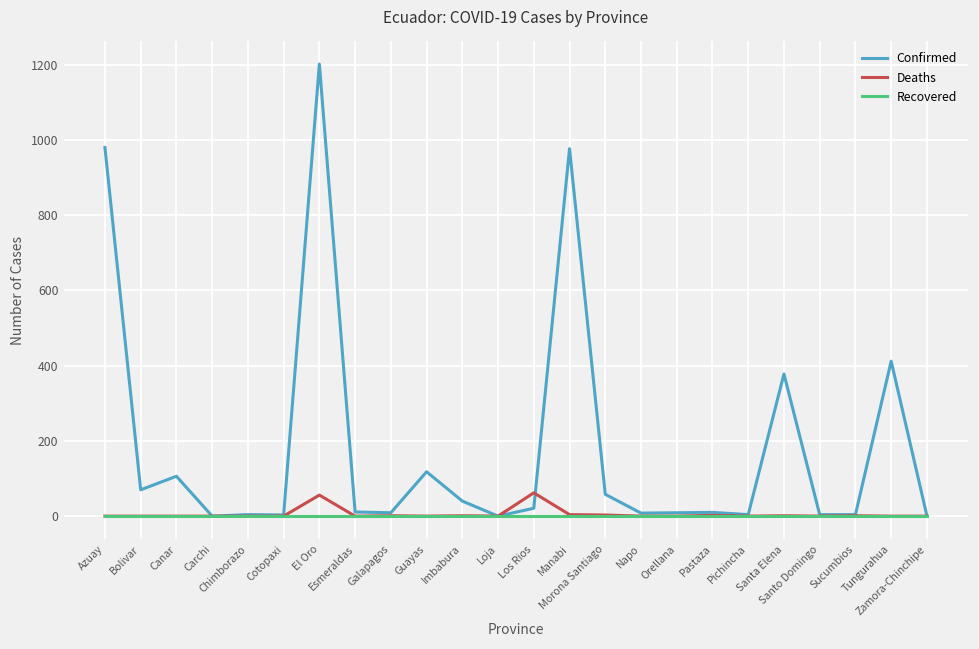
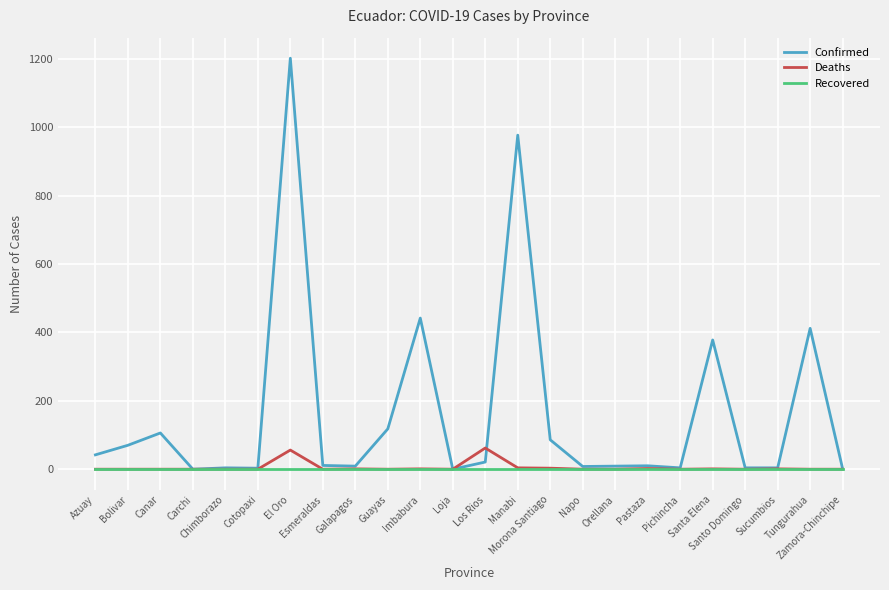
Confirmed, Azuay: 980 -> 40
Confirmed, Imbabura: 40 -> 440
Confirmed, Morona Santiago: 60 -> 90
